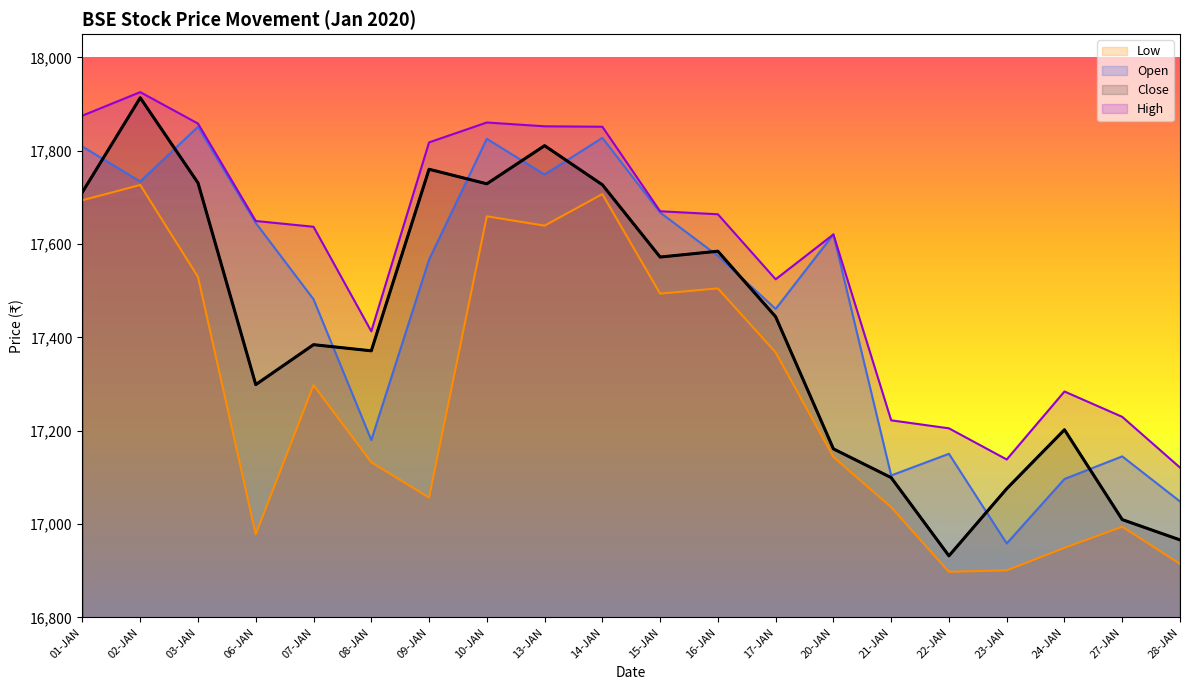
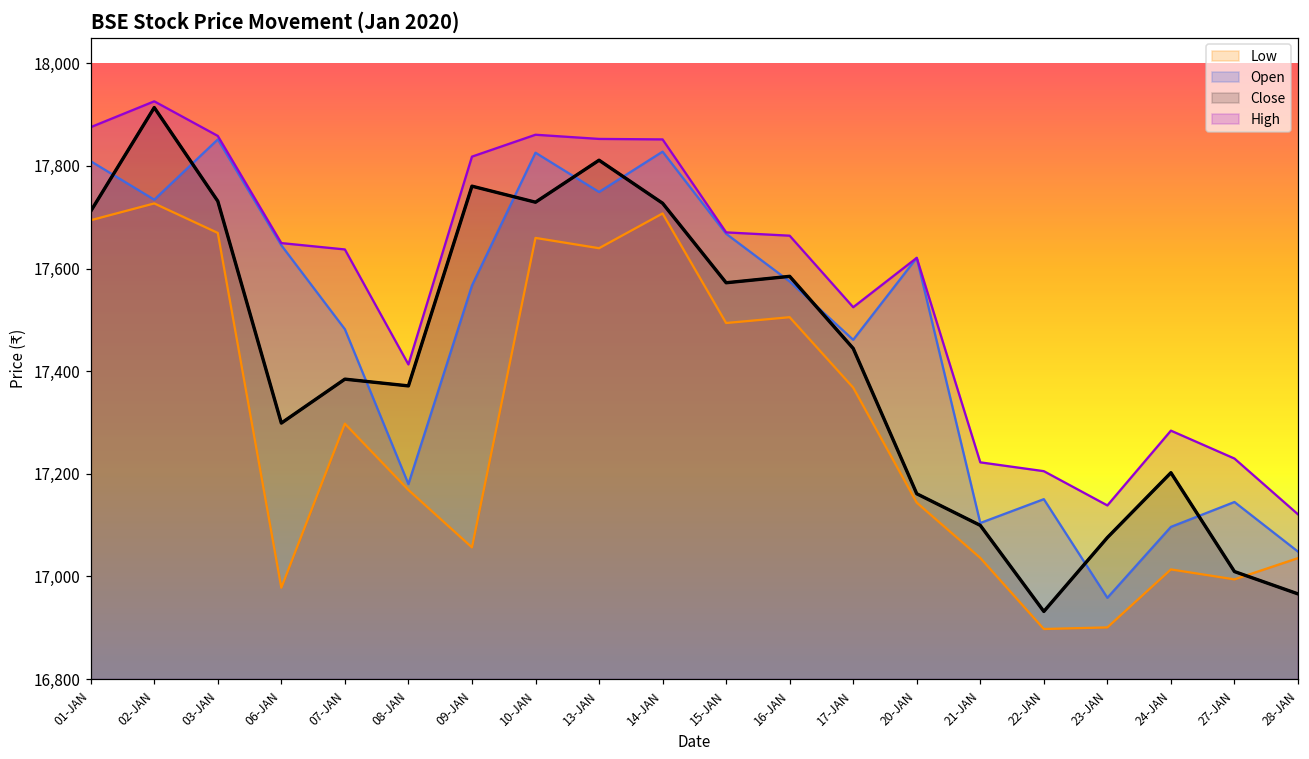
Low, 03-JAN: 17,530 -> 17,670
Low, 08-JAN: 17,130 -> 17,170
Low, 24-JAN: 16,950 -> 17,010
Low, 28-JAN: 16,910 -> 17,040
